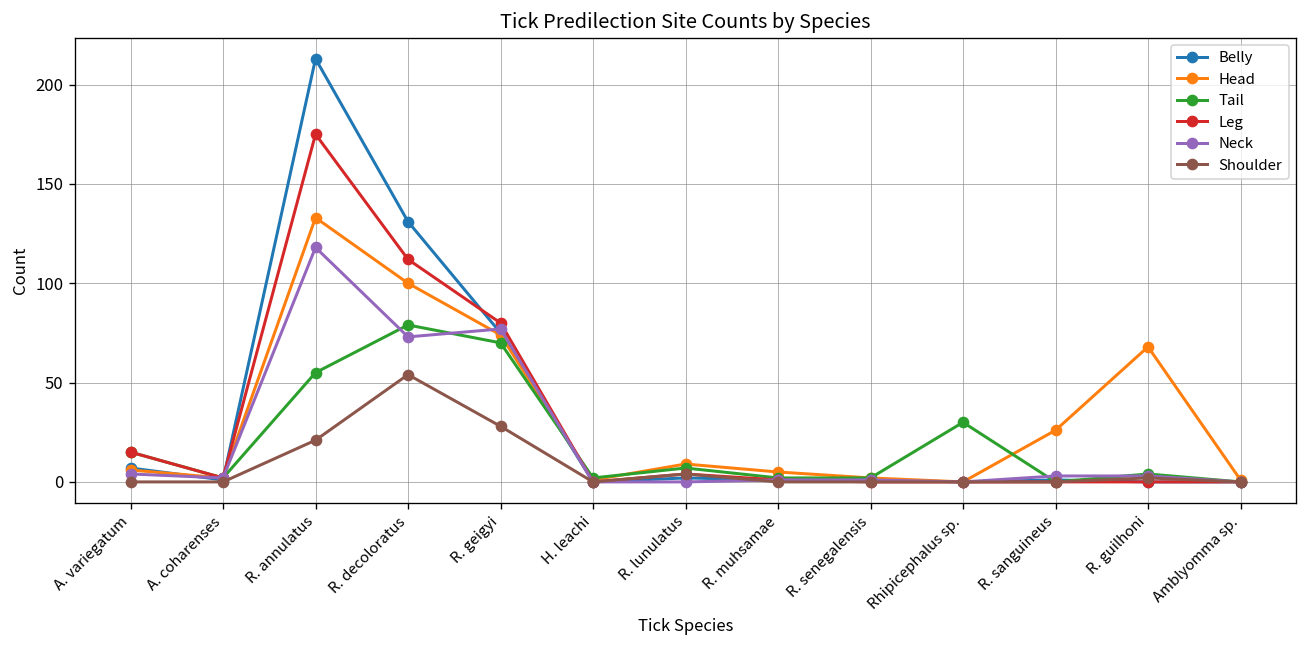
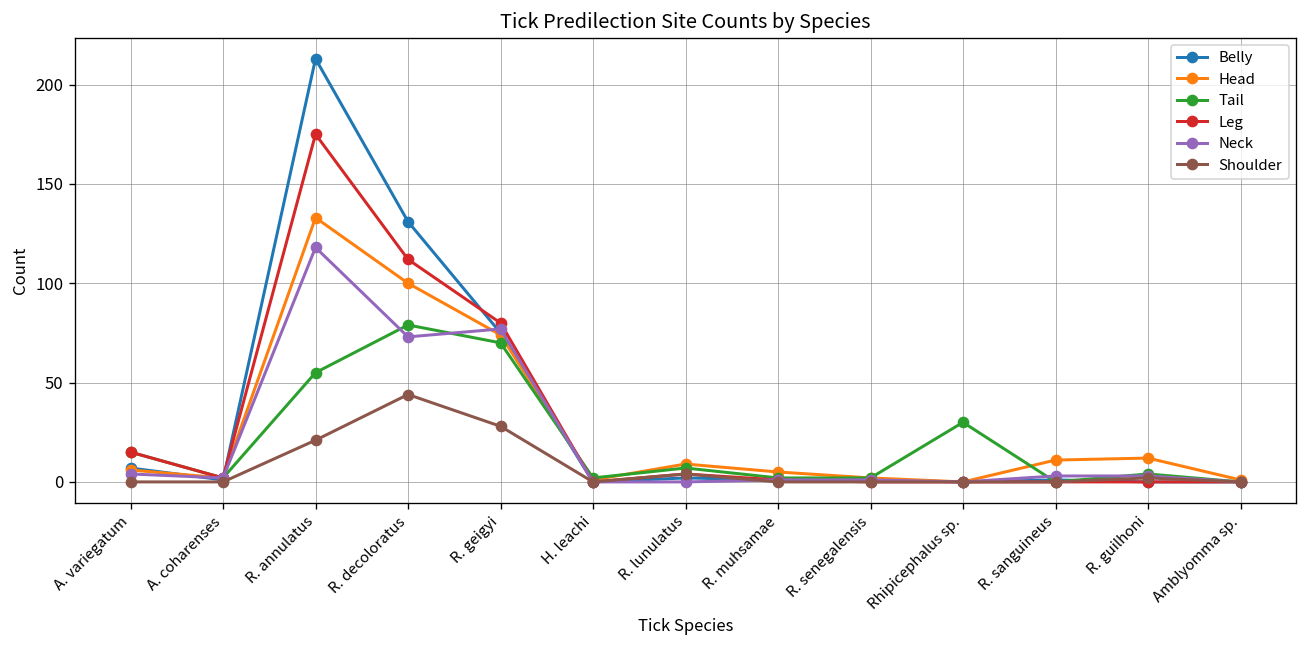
Shoulder, R. decoloratus: 54 -> 44
Head, R. sanguineus: 26 -> 11
Head, R. guilhoni: 68 -> 12
